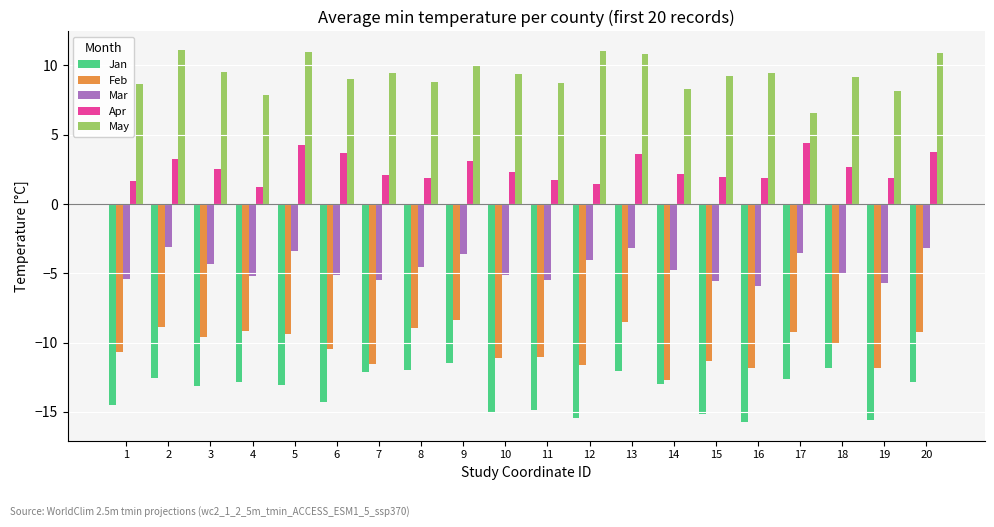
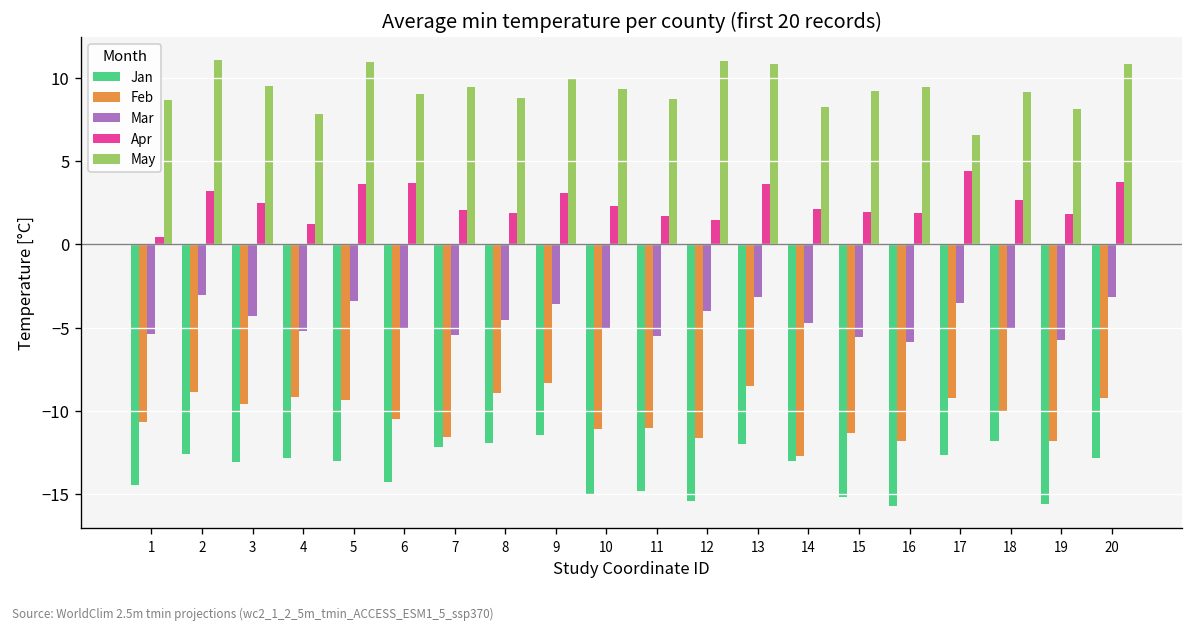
Apr, 1: 1.6 -> 0.5
Apr, 5: 4.3 -> 3.7
